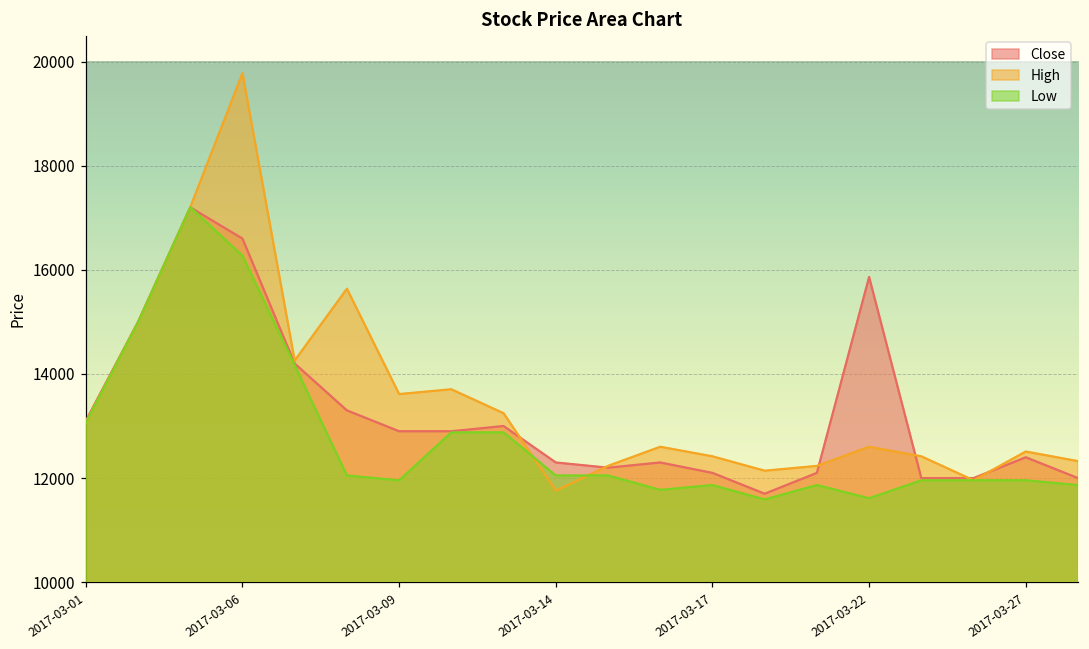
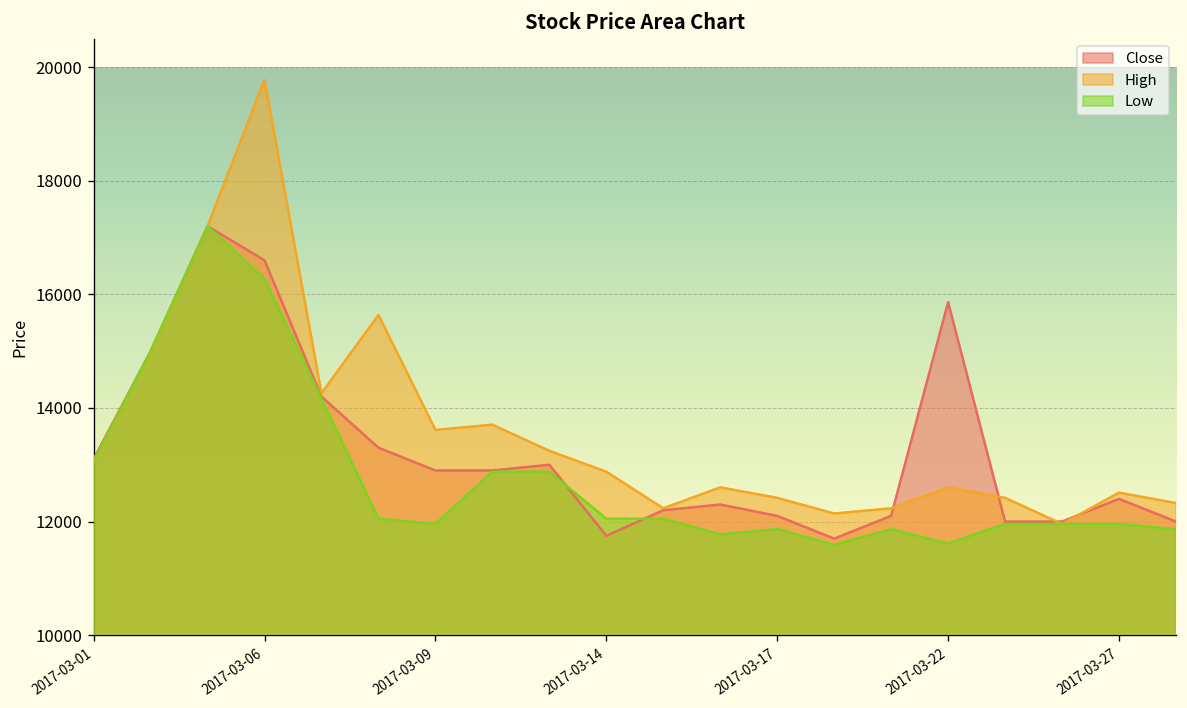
Close, 2017-03-14: 12300 -> 11700
High, 2017-03-14: 11800 -> 12900
